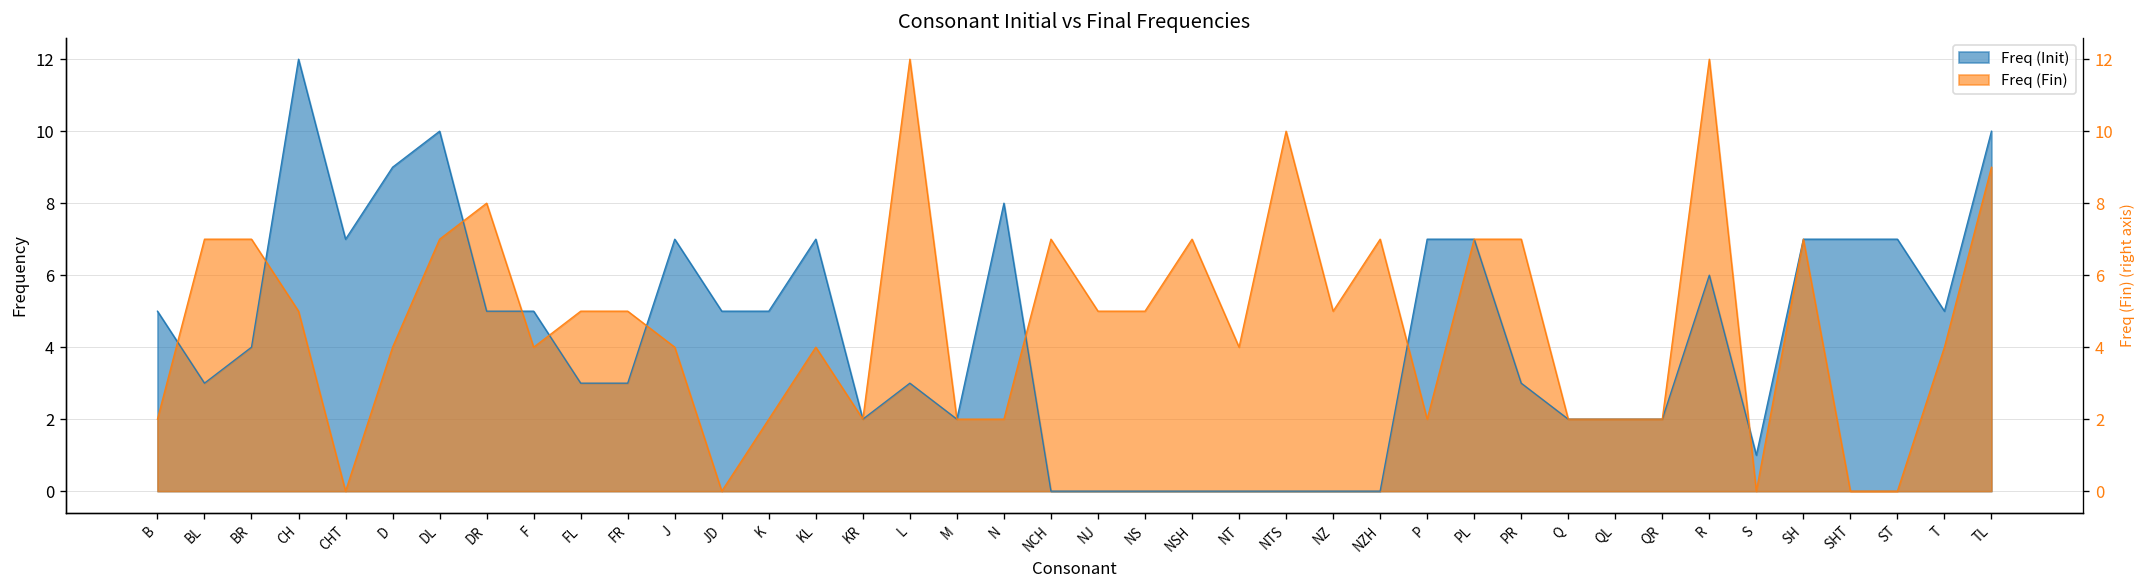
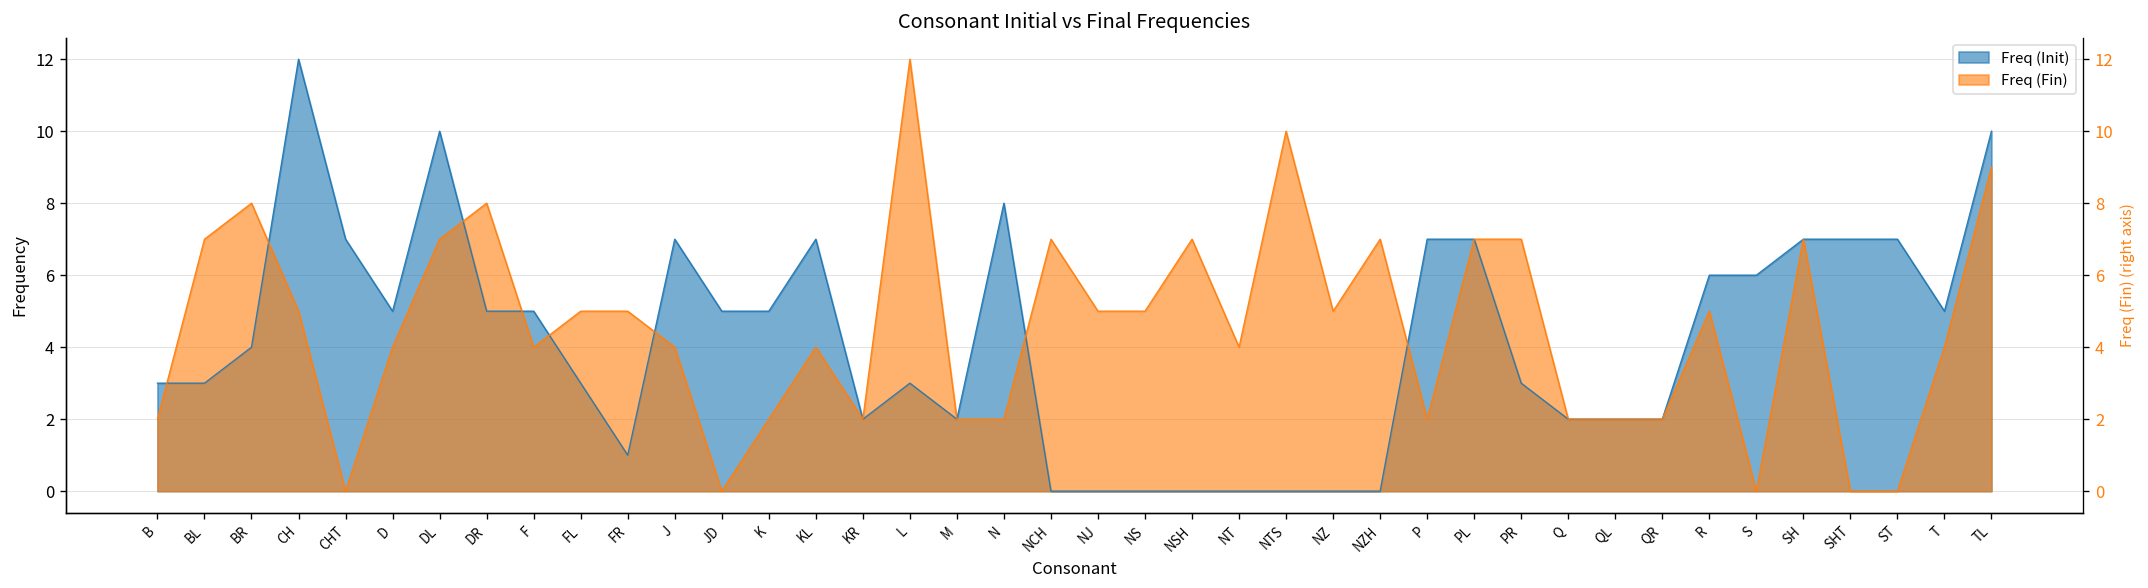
Freq (Init), B: 5 -> 3
Freq (Fin), BR: 7 -> 8
Freq (Init), D: 9 -> 5
Freq (Init), FR: 3 -> 1
Freq (Fin), R: 12 -> 5
Freq (Init), S: 1 -> 6
